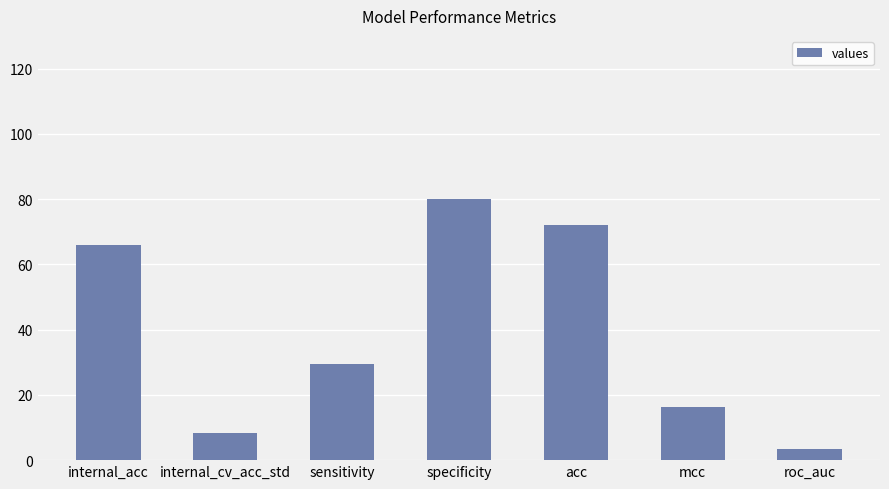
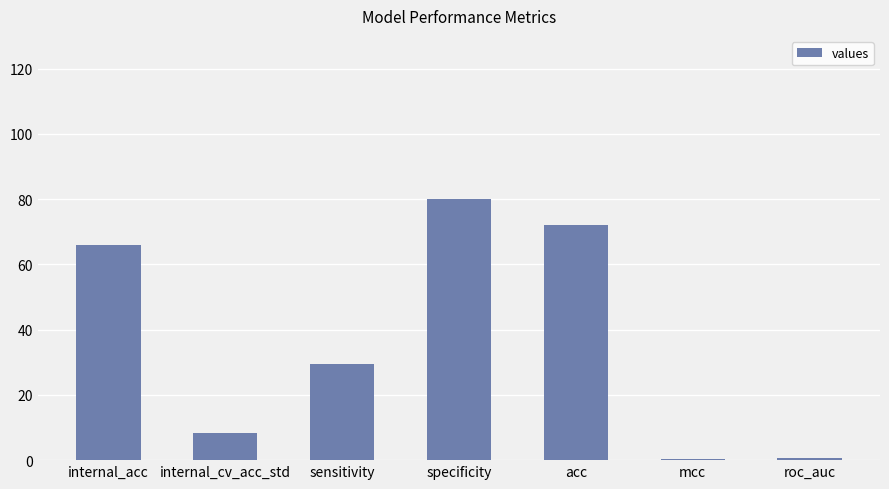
mcc: 16 -> 0
roc_auc: 3 -> 1
